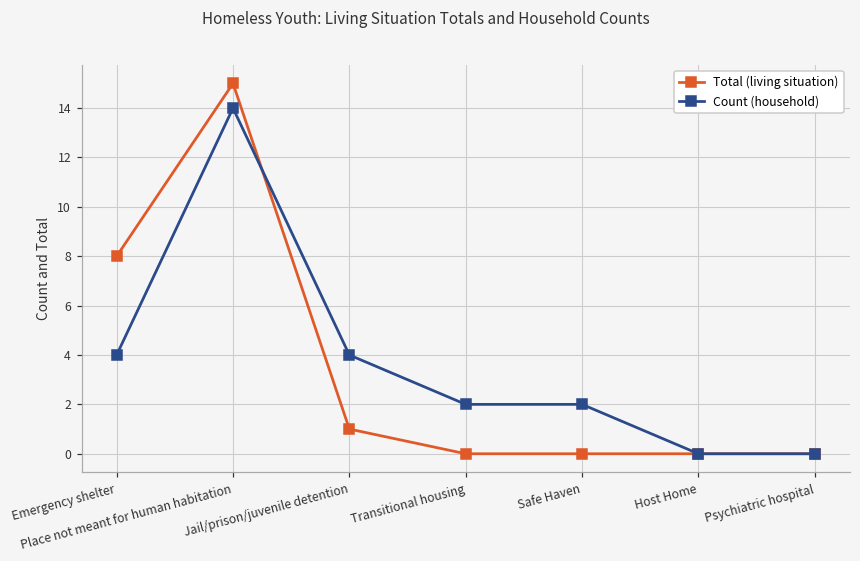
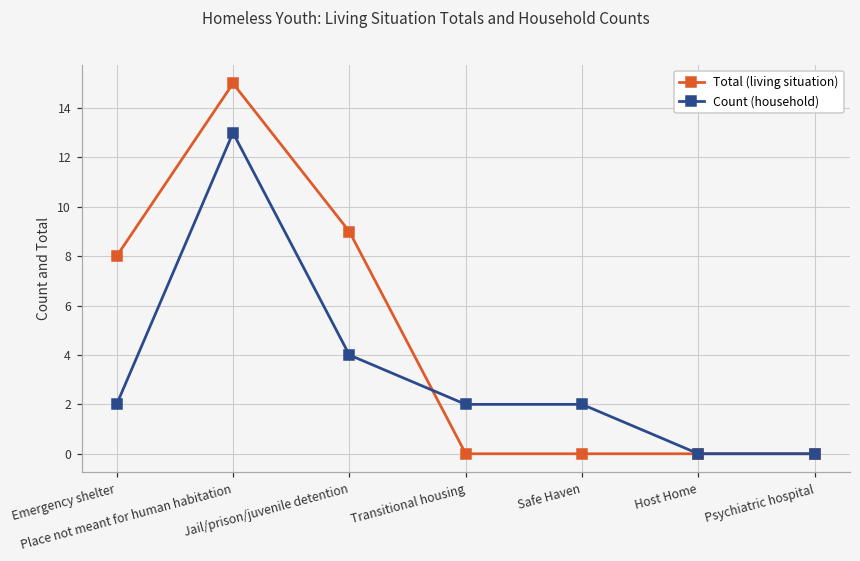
Count (household), Emergency shelter: 4 -> 2
Count (household), Place not meant for human habitation: 14 -> 13
Total (living situation), Jail/prison/juvenile detention: 1 -> 9
